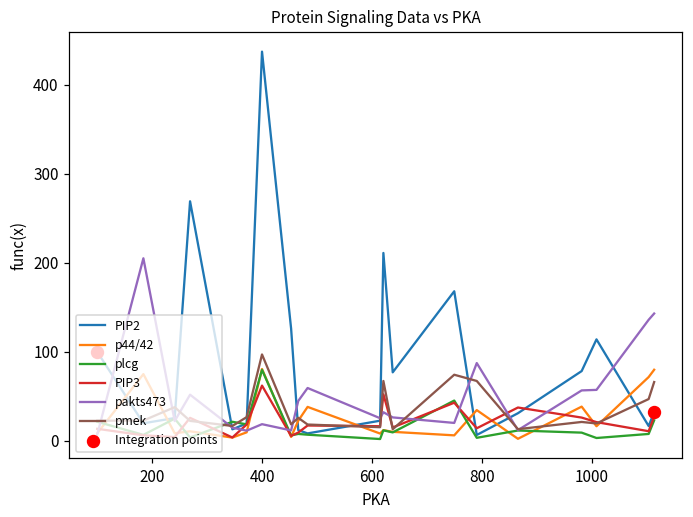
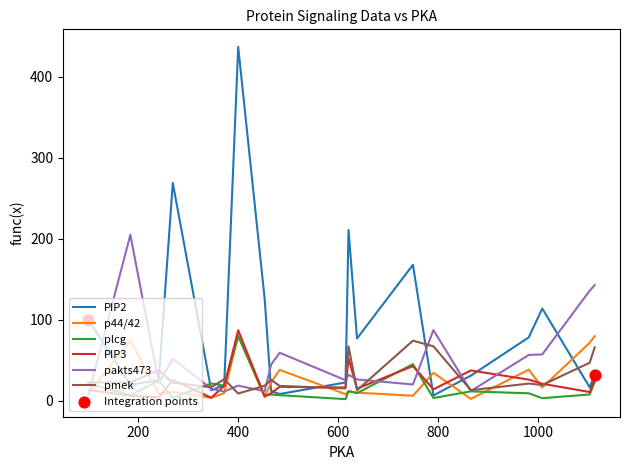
PIP3, 400: 60 -> 90
pmek, 400: 100 -> 10
